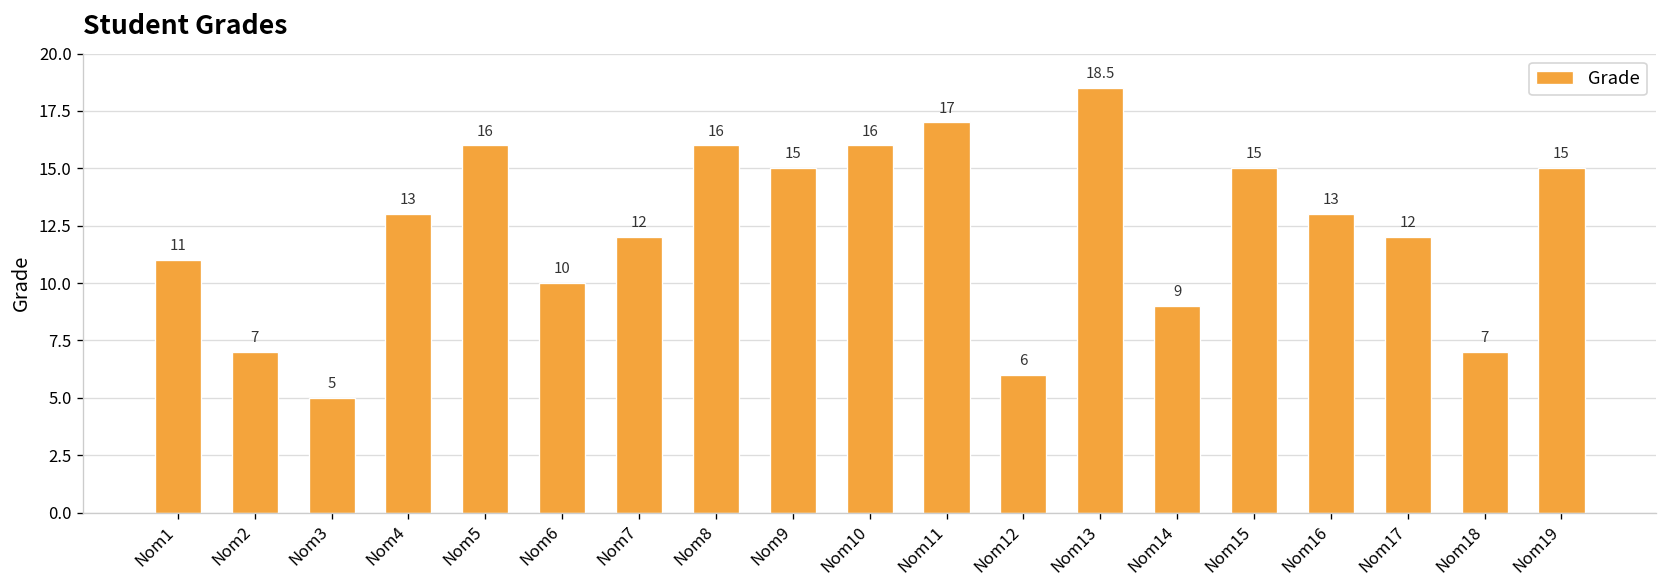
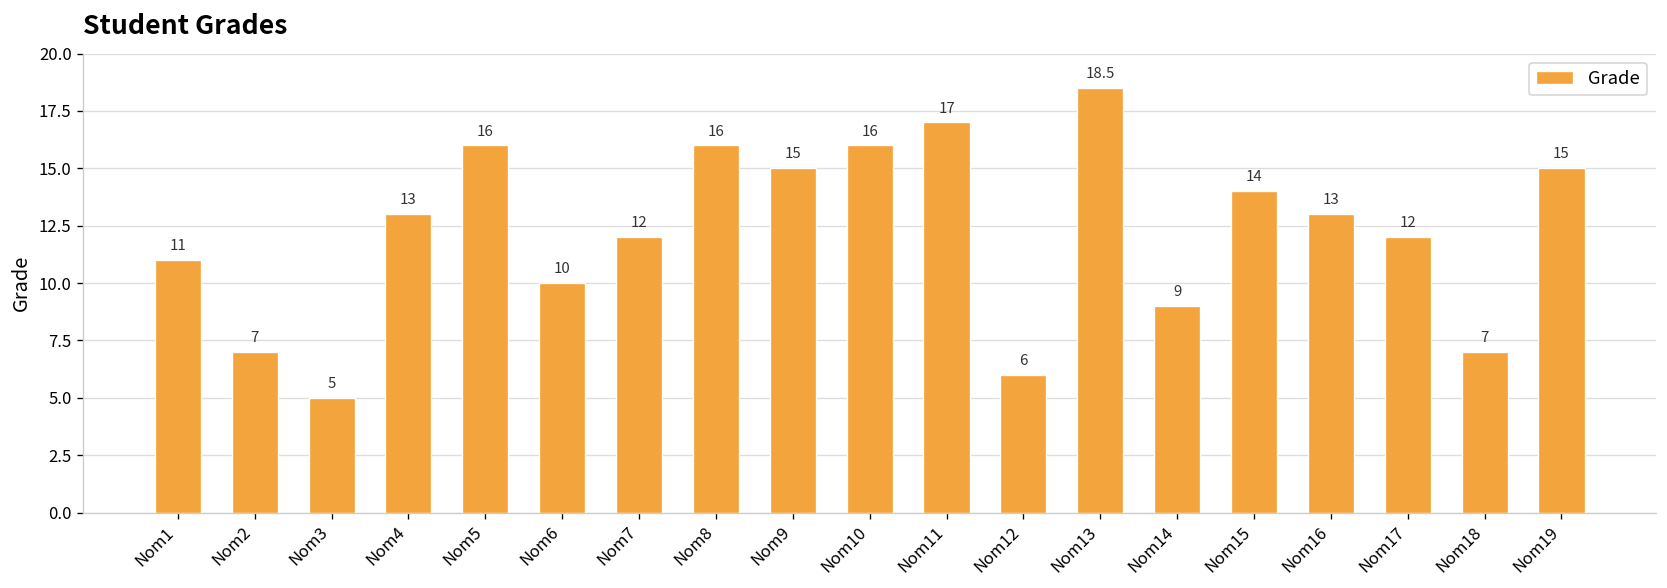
Nom15: 15 -> 14
